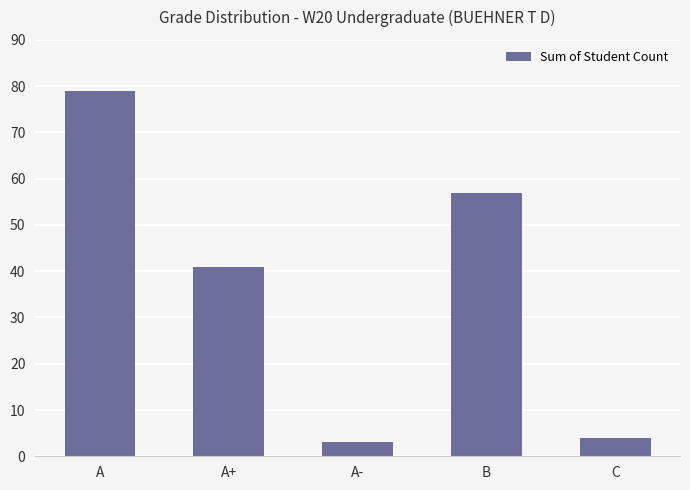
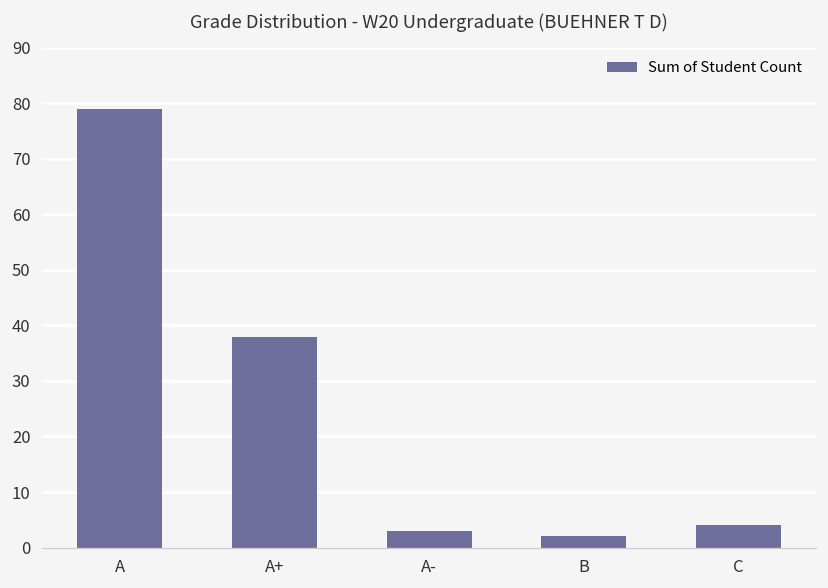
A+: 41 -> 38
B: 57 -> 2
